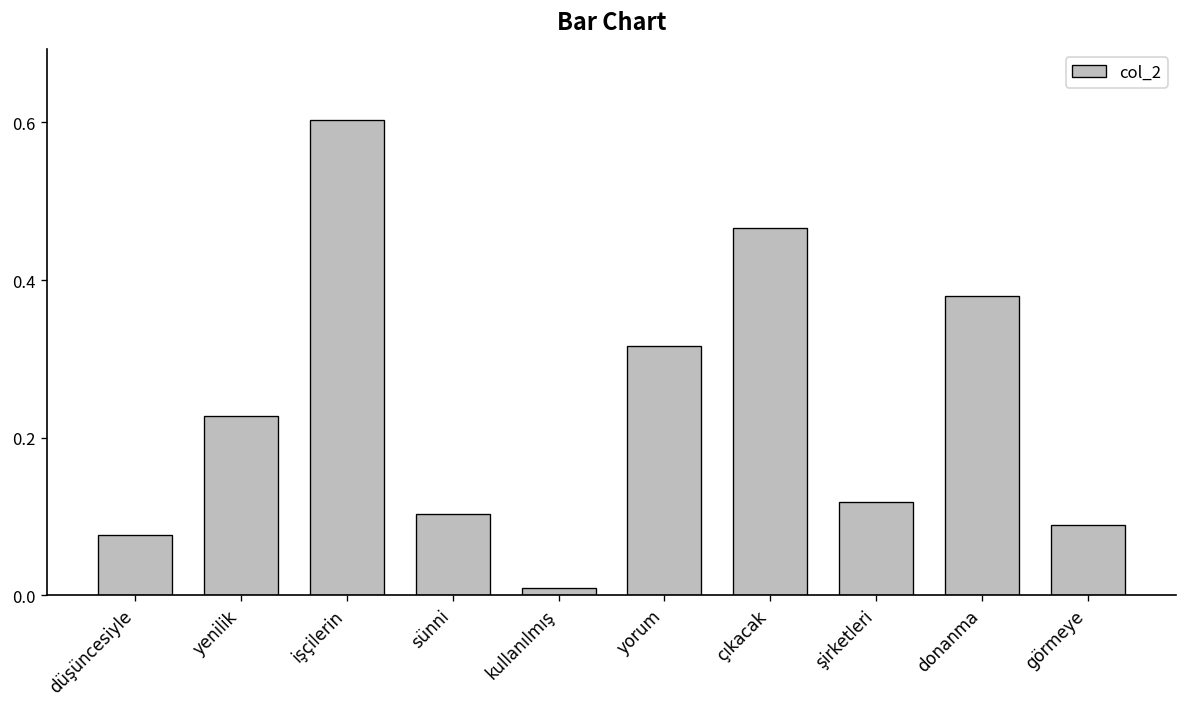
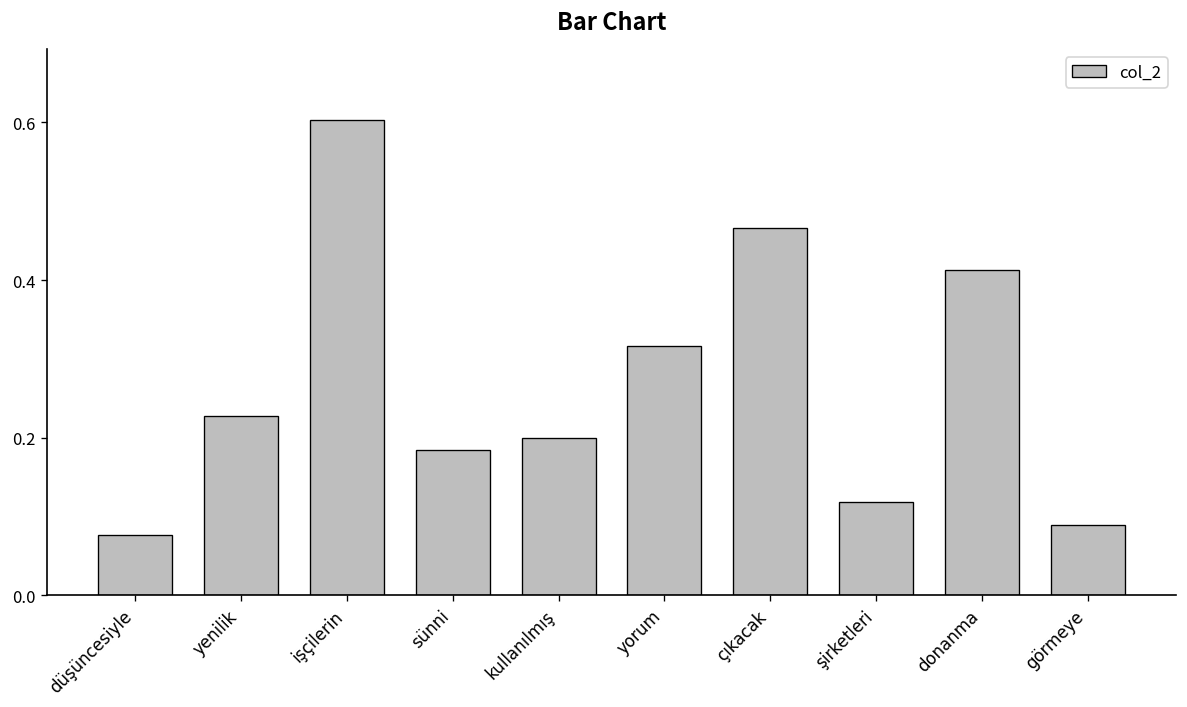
sünni: 0.10 -> 0.18
kullanılmış: 0.01 -> 0.20
donanma: 0.38 -> 0.41
